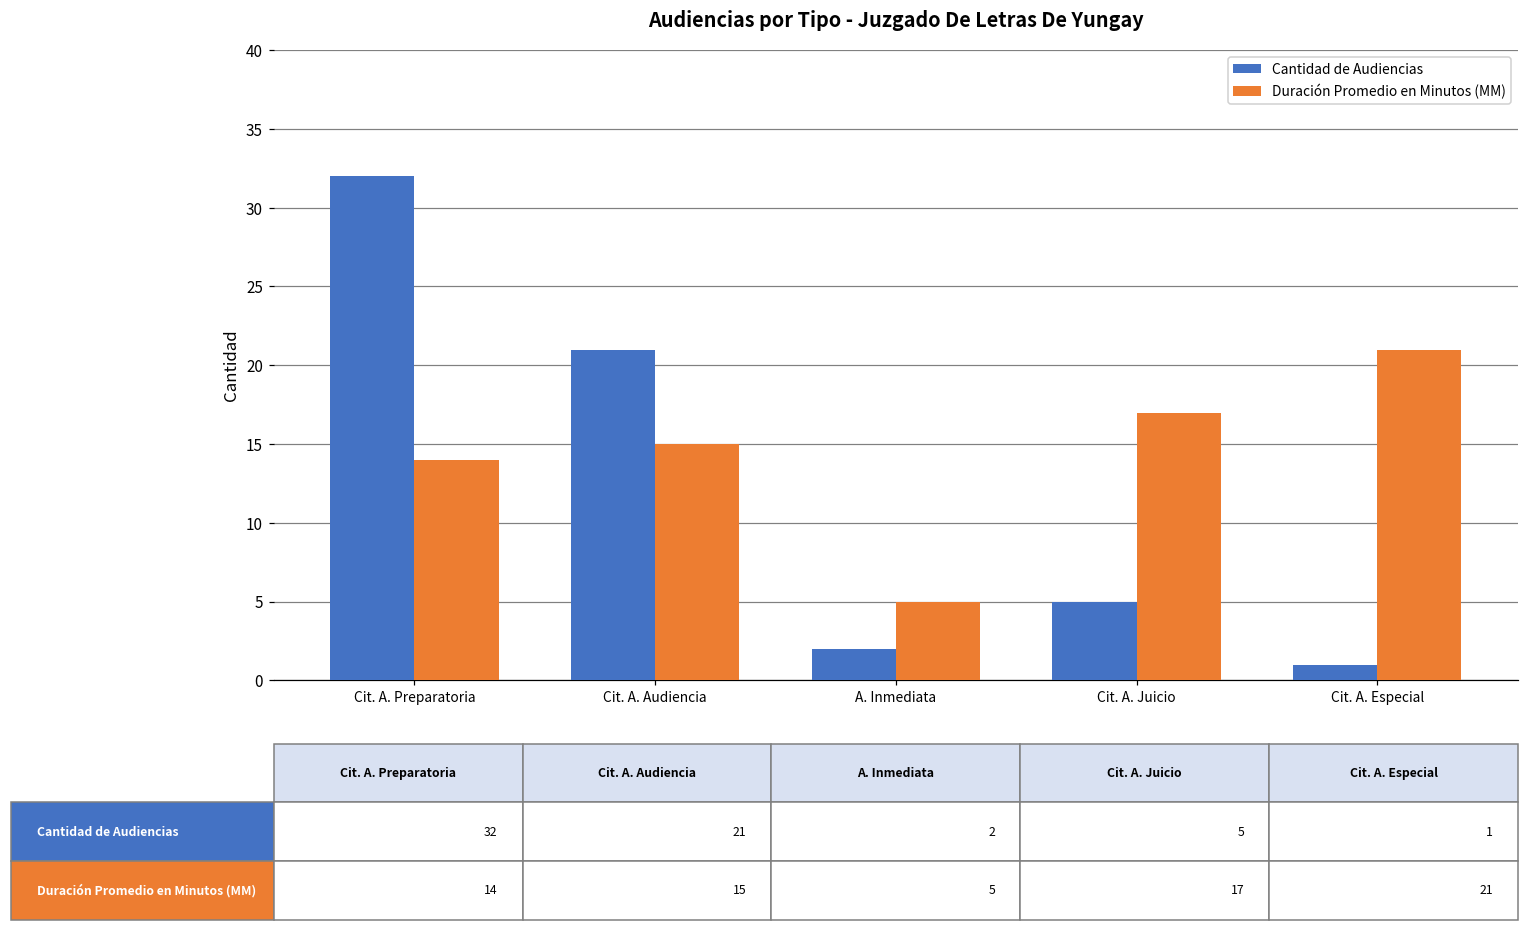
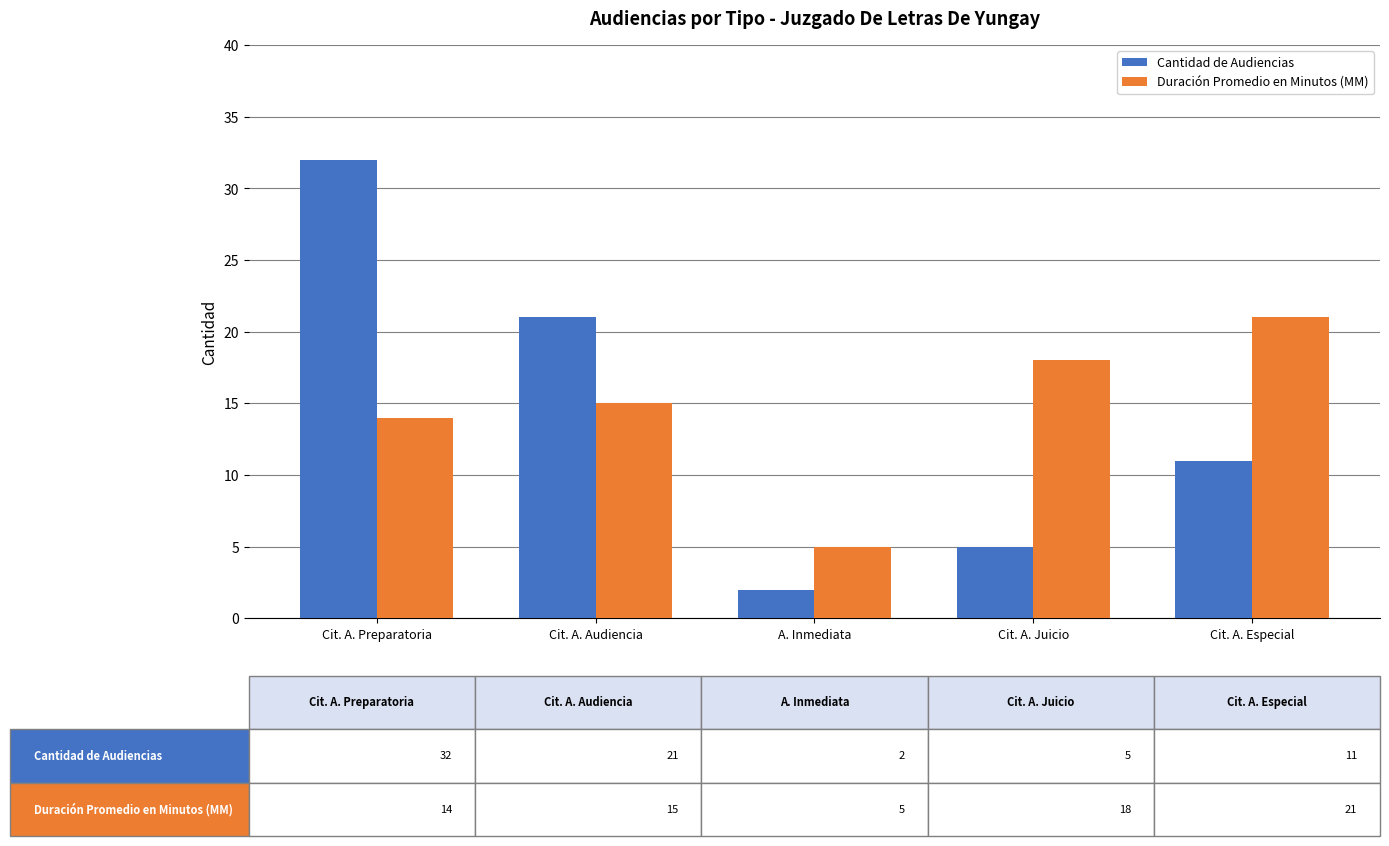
Duración Promedio en Minutos (MM), Cit. A. Juicio: 17 -> 18
Cantidad de Audiencias, Cit. A. Especial: 1 -> 11
